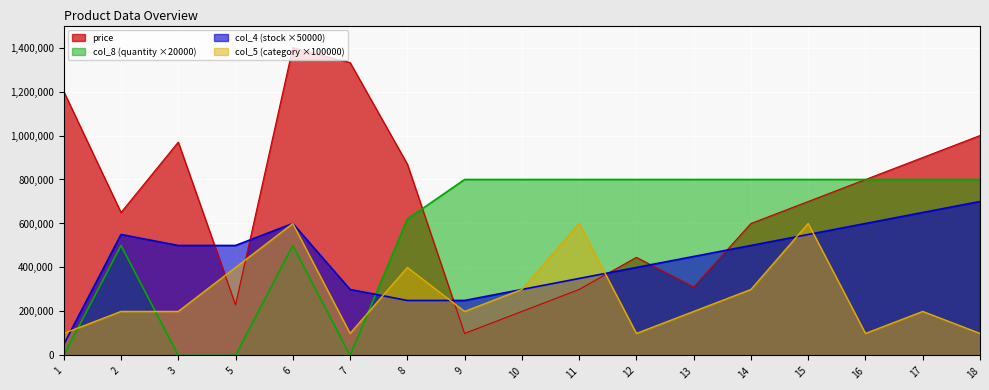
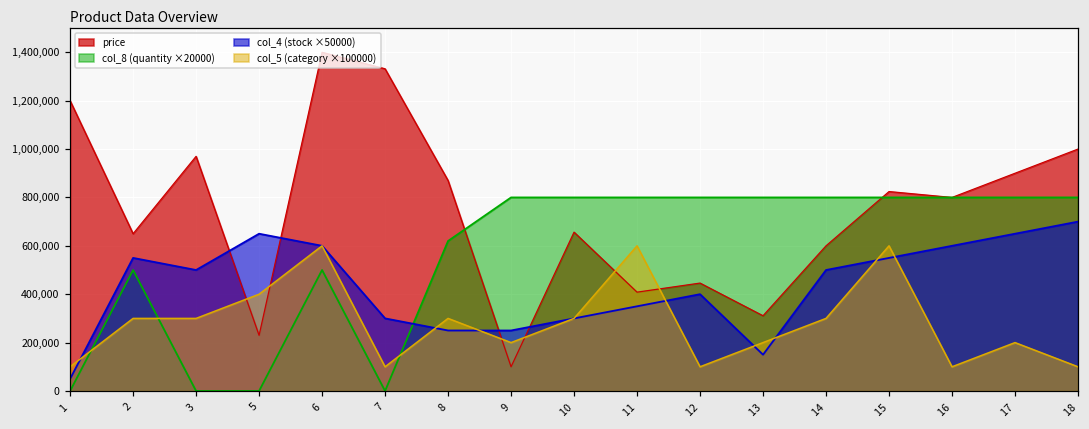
col_5 (category ×100000), 2: 200,000 -> 300,000
col_5 (category ×100000), 3: 200,000 -> 300,000
col_4 (stock ×50000), 5: 500,000 -> 650,000
col_5 (category ×100000), 8: 400,000 -> 300,000
price, 10: 200,000 -> 660,000
price, 11: 300,000 -> 410,000
col_4 (stock ×50000), 13: 450,000 -> 150,000
price, 15: 700,000 -> 820,000
